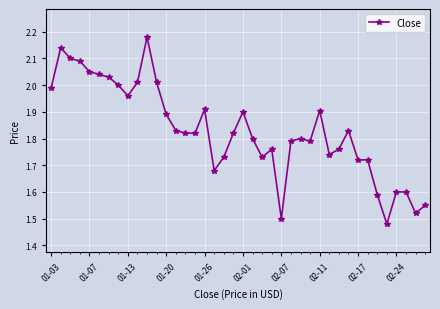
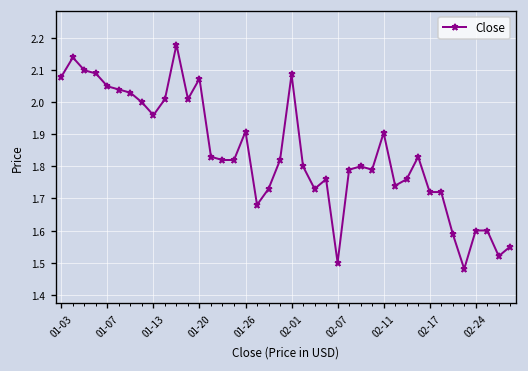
01-03: 1.99 -> 2.08
01-20: 1.89 -> 2.07
02-01: 1.90 -> 2.09
